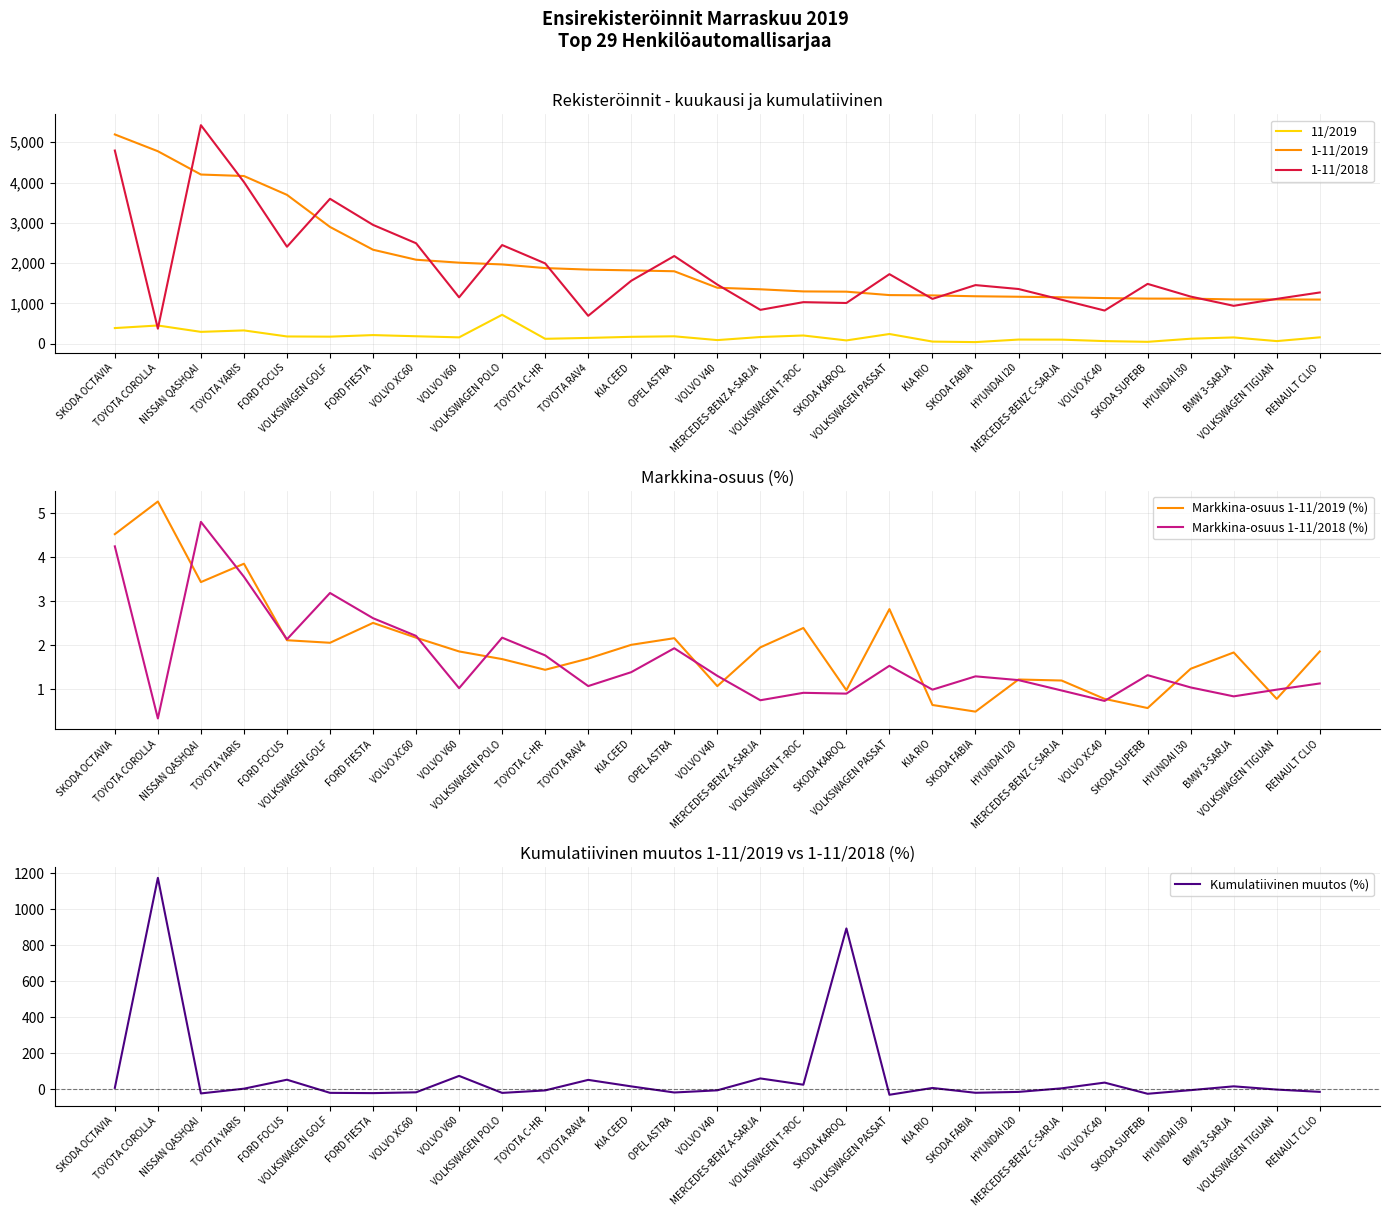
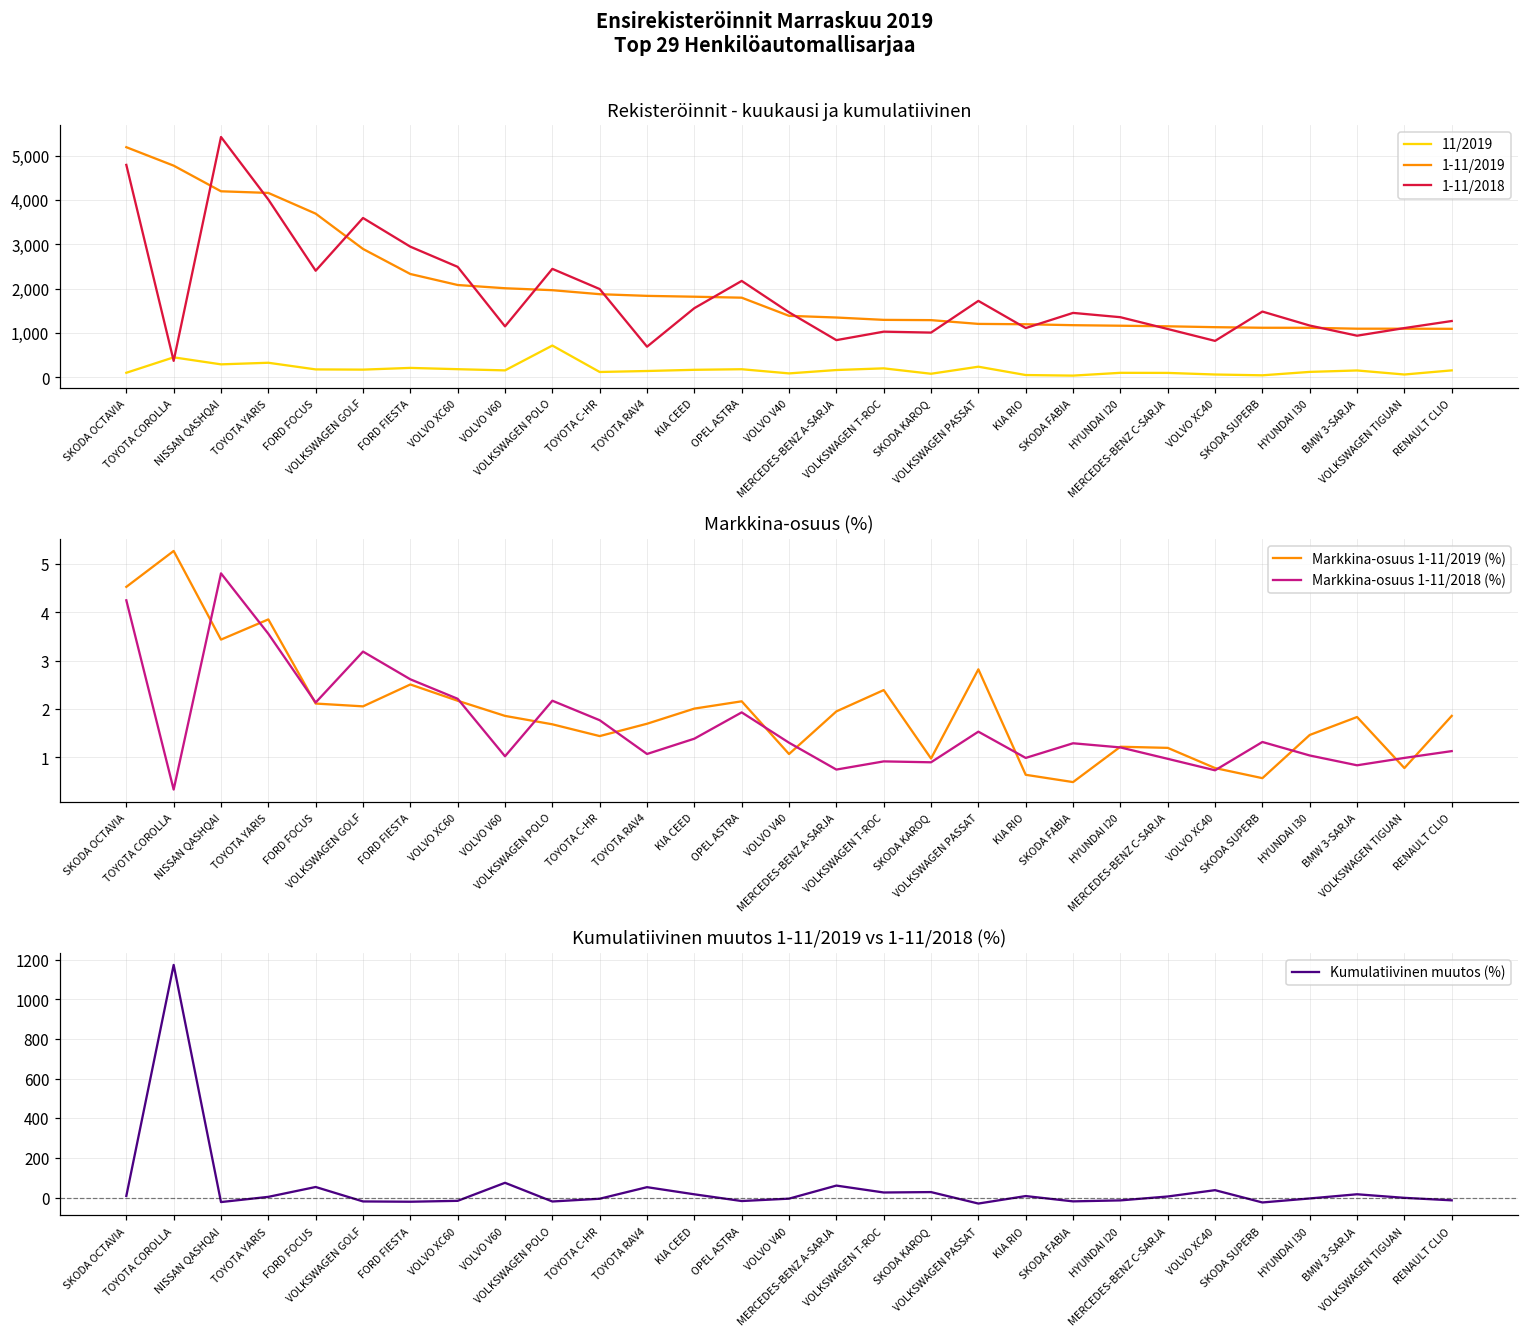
Rekisteröinnit - kuukausi ja kumulatiivinen, 11/2019, SKODA OCTAVIA: 400 -> 100
Kumulatiivinen muutos 1-11/2019 vs 1-11/2018 (%), SKODA KAROQ: 890 -> 30
